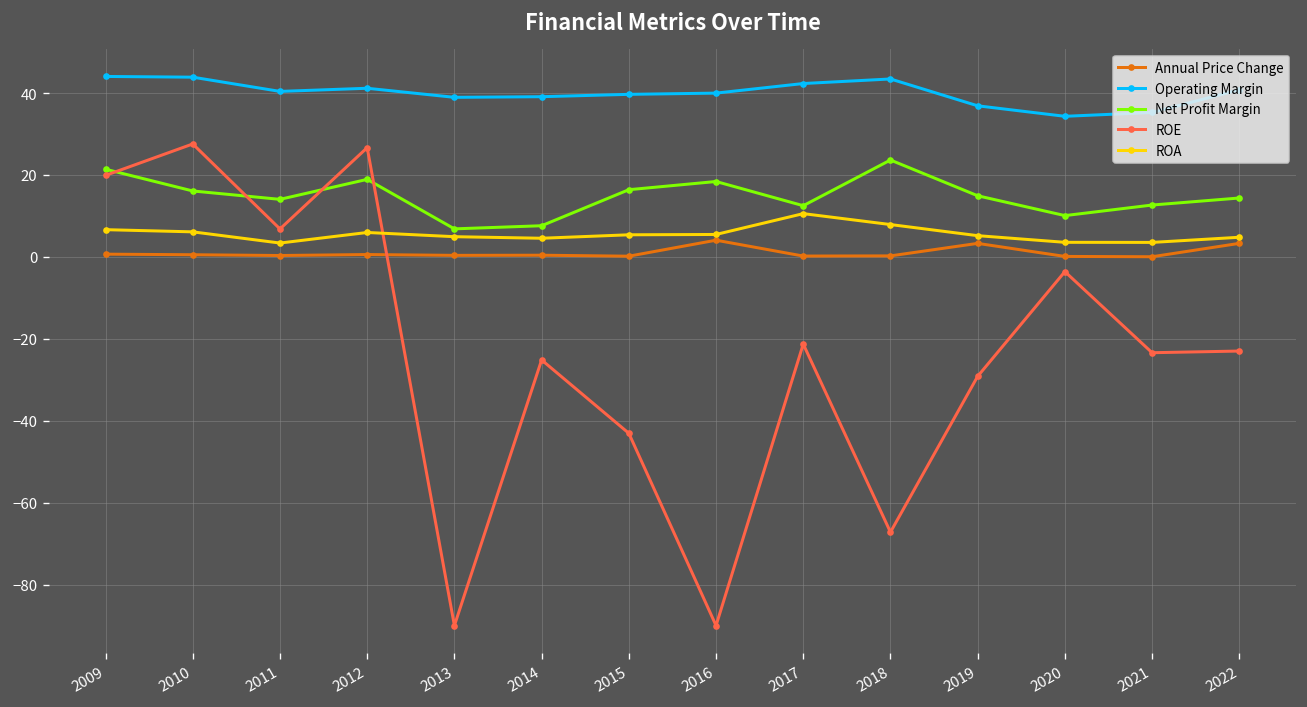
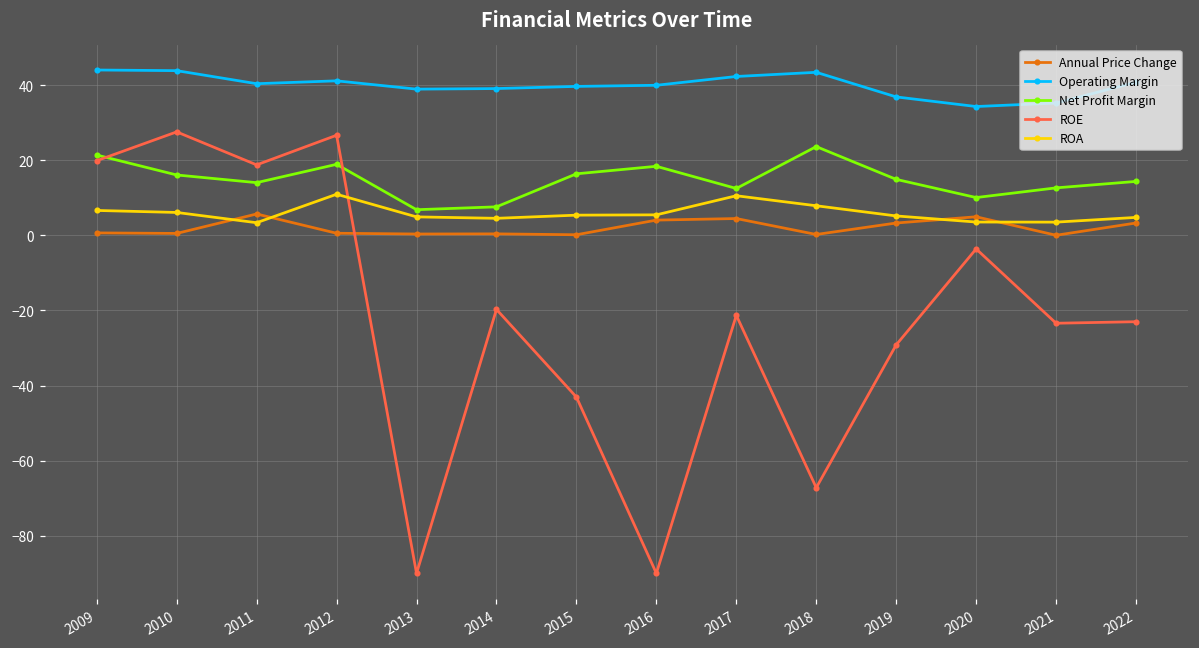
Annual Price Change, 2011: 0 -> 6
ROE, 2011: 7 -> 19
ROA, 2012: 6 -> 11
ROE, 2014: -25 -> -20
Annual Price Change, 2017: 0 -> 4
Annual Price Change, 2020: 0 -> 5
